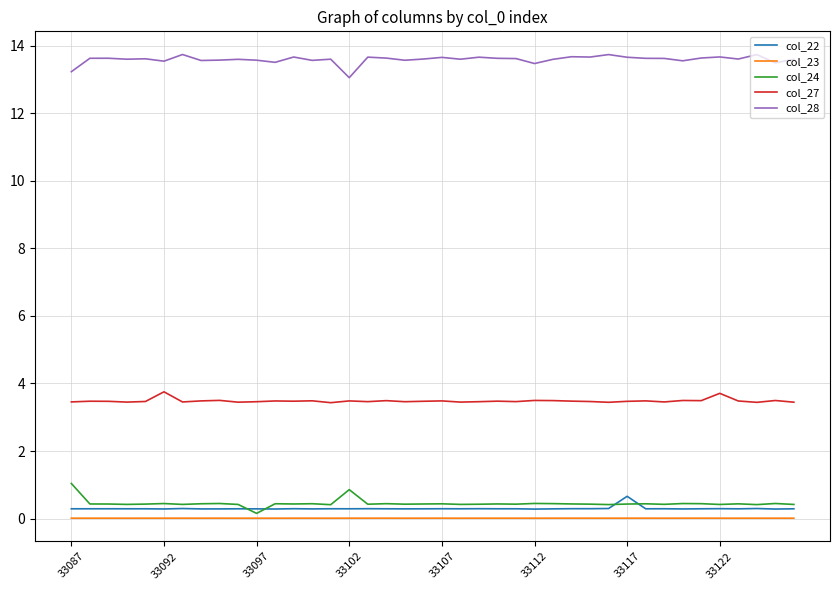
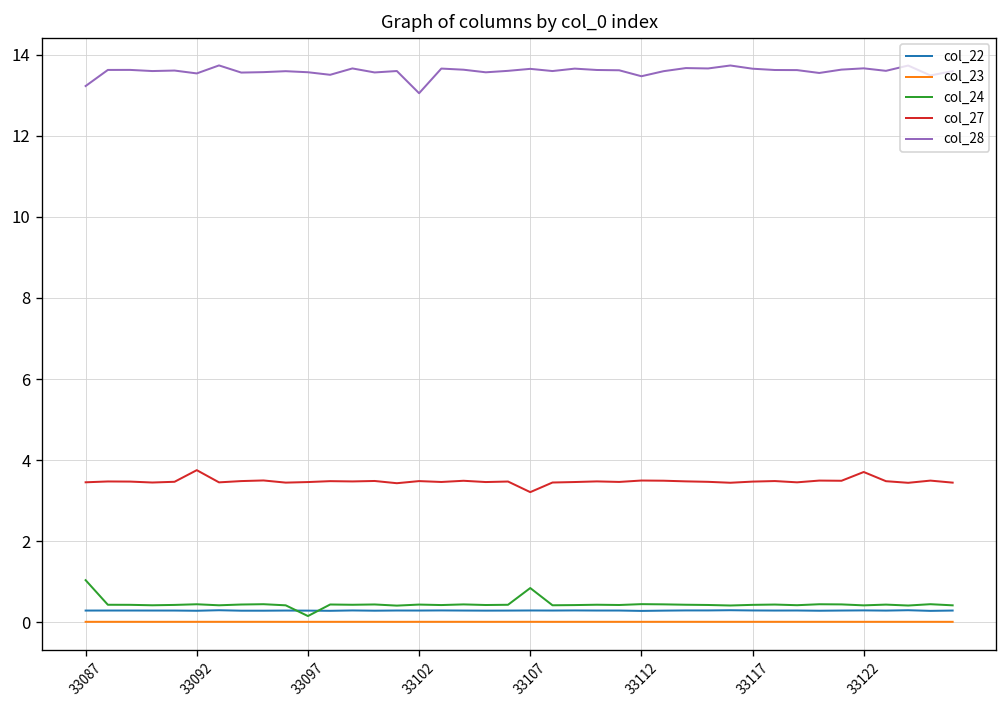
col_24, 33102: 0.9 -> 0.4
col_24, 33107: 0.4 -> 0.8
col_27, 33107: 3.5 -> 3.2
col_22, 33117: 0.7 -> 0.3
